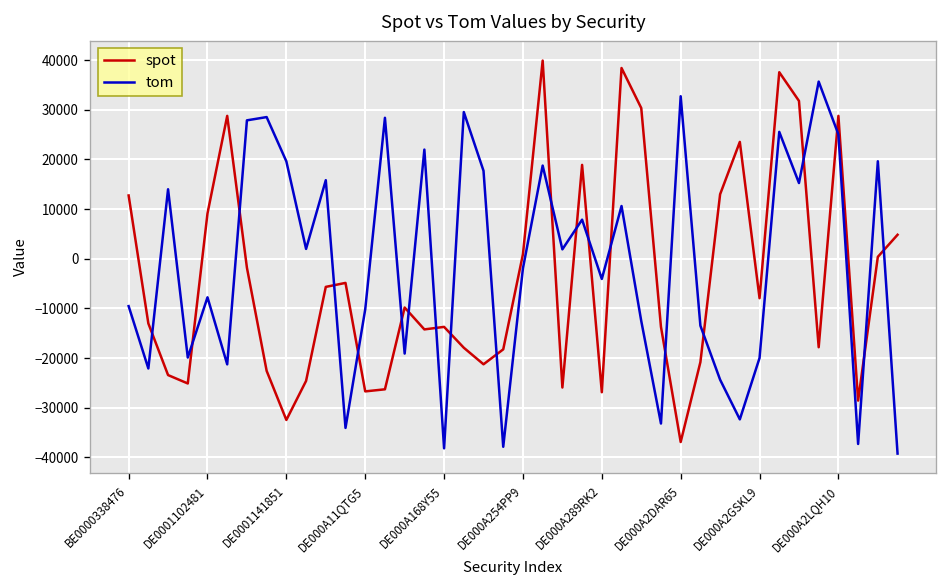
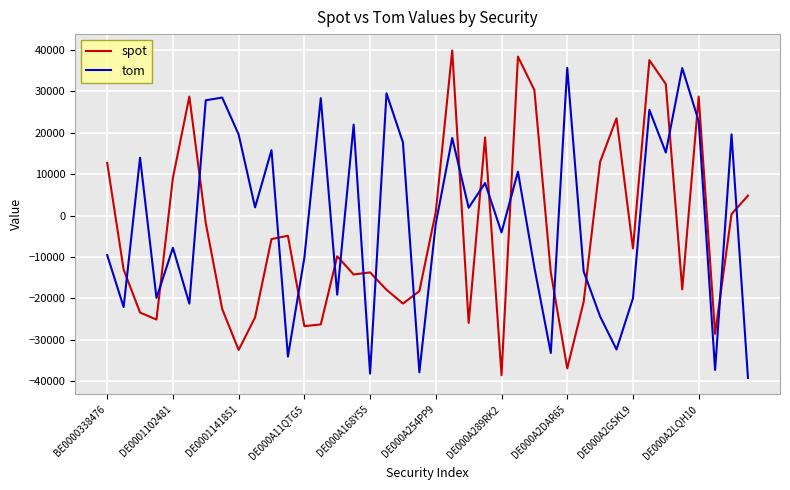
spot, DE000A289RK2: -27000 -> -39000
tom, DE000A2DAR65: 33000 -> 36000
tom, DE000A2LQH10: 25000 -> 23000
